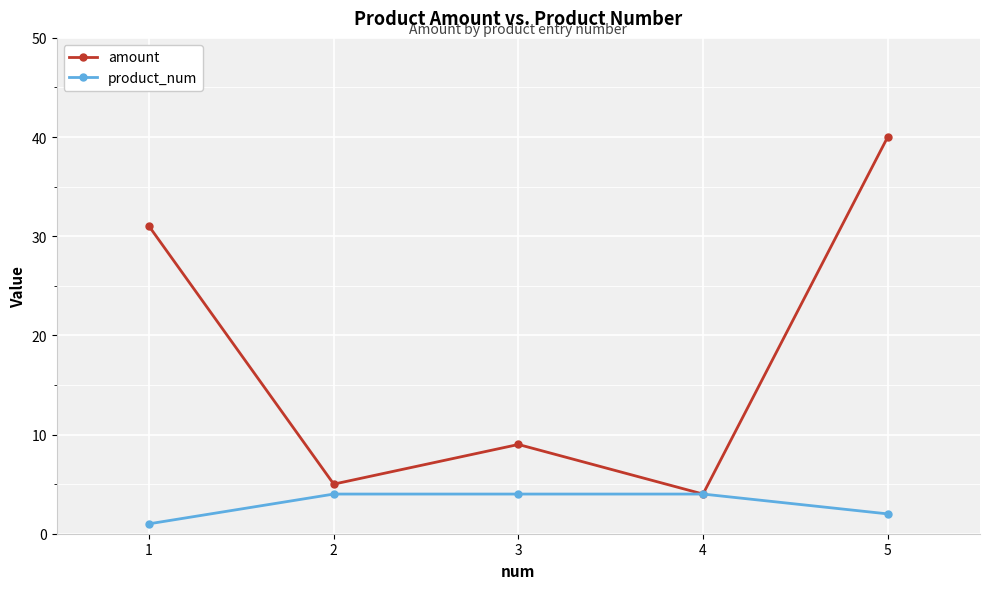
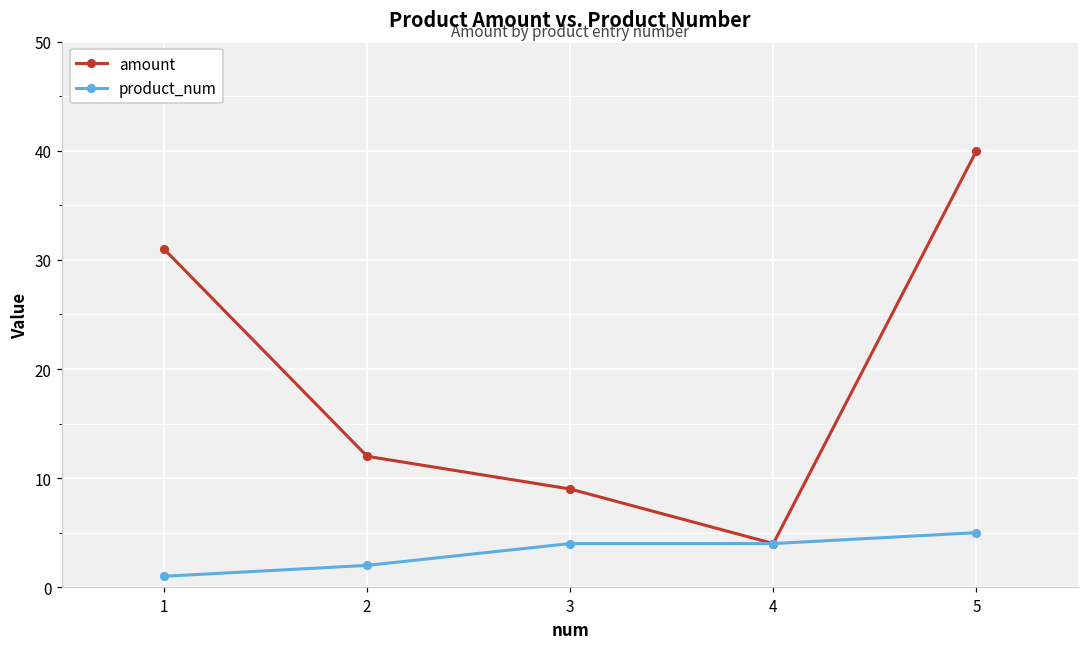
amount, 2: 5 -> 12
product_num, 2: 4 -> 2
product_num, 5: 2 -> 5
